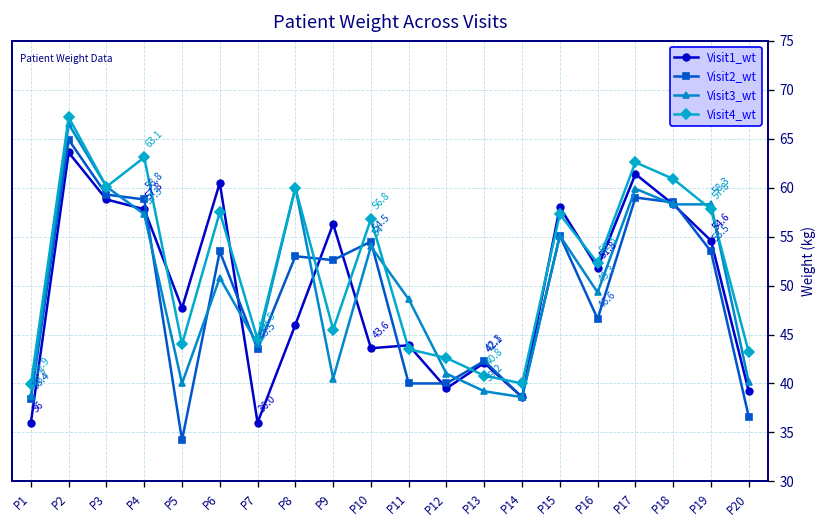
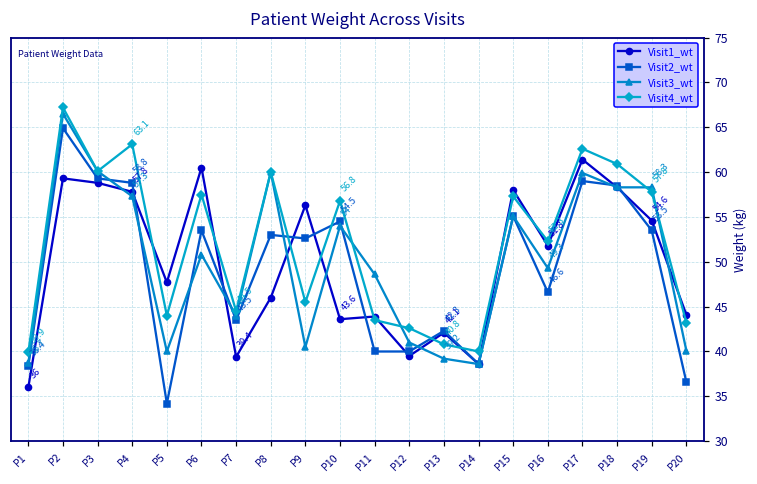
Visit1_wt, P2: 64 -> 59
Visit1_wt, P7: 36.0 -> 39.4
Visit1_wt, P20: 39 -> 44
